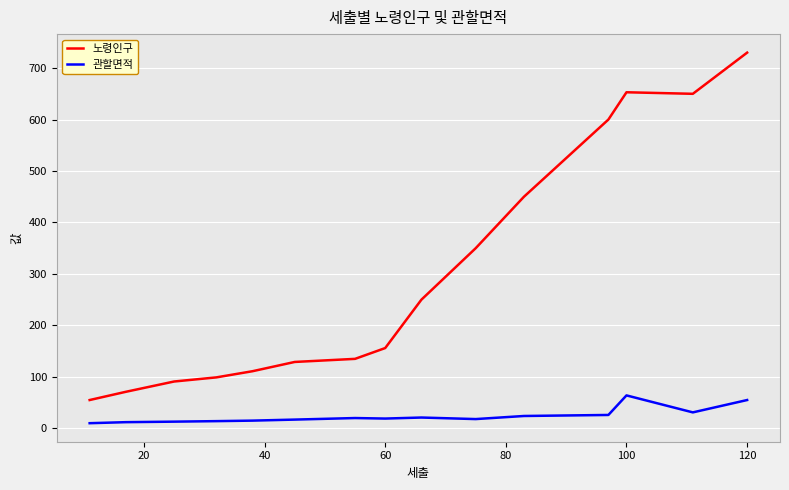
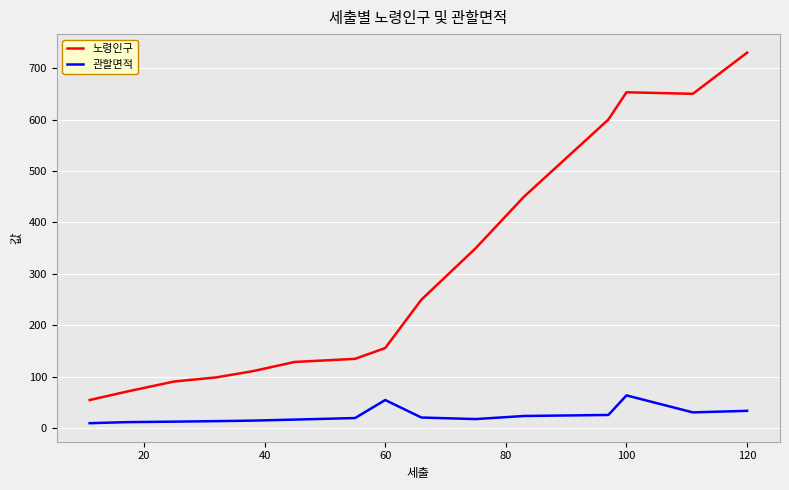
관할면적, 60: 20 -> 60
관할면적, 120: 60 -> 30
